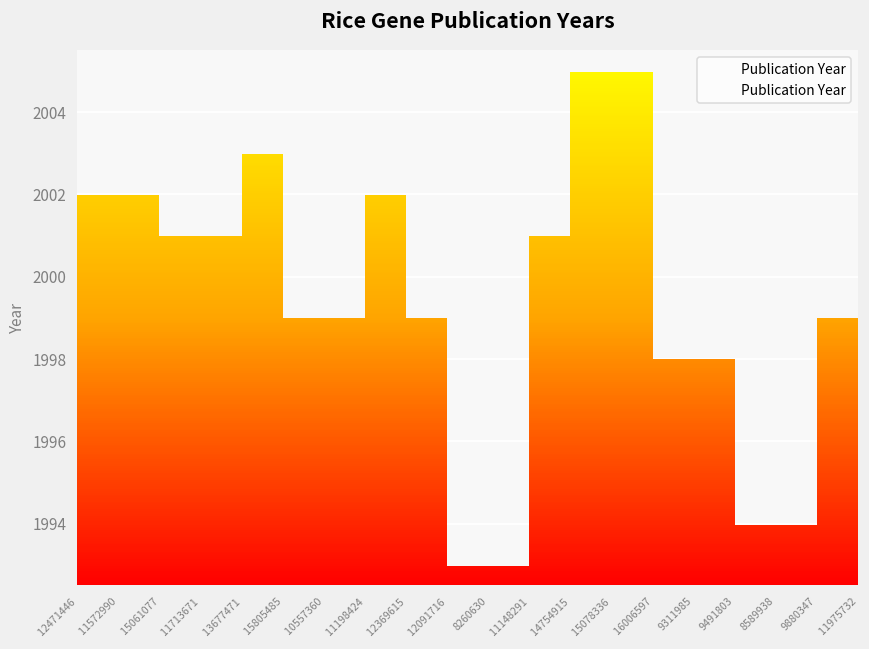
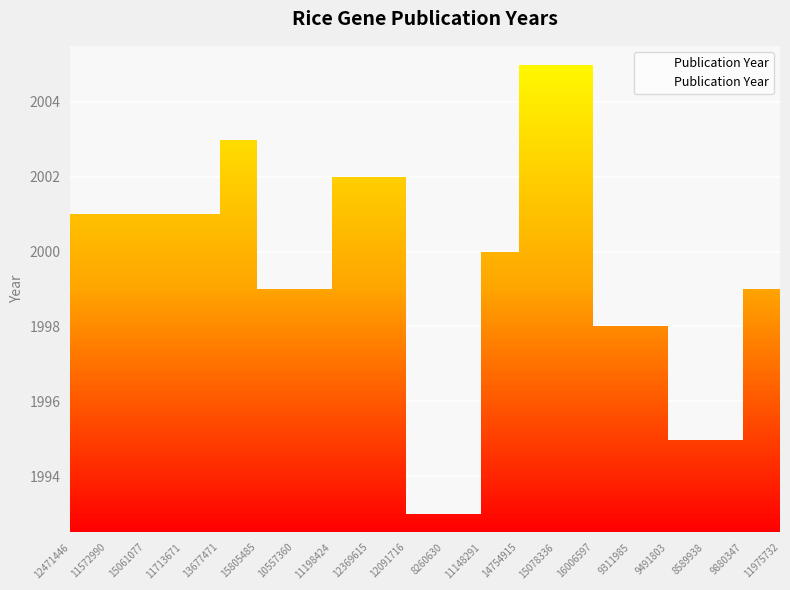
Publication Year, 11572990: 2002 -> 2001
Publication Year, 12091716: 1999 -> 2002
Publication Year, 11148291: 2001 -> 2000
Publication Year, 8589938: 1994 -> 1995
